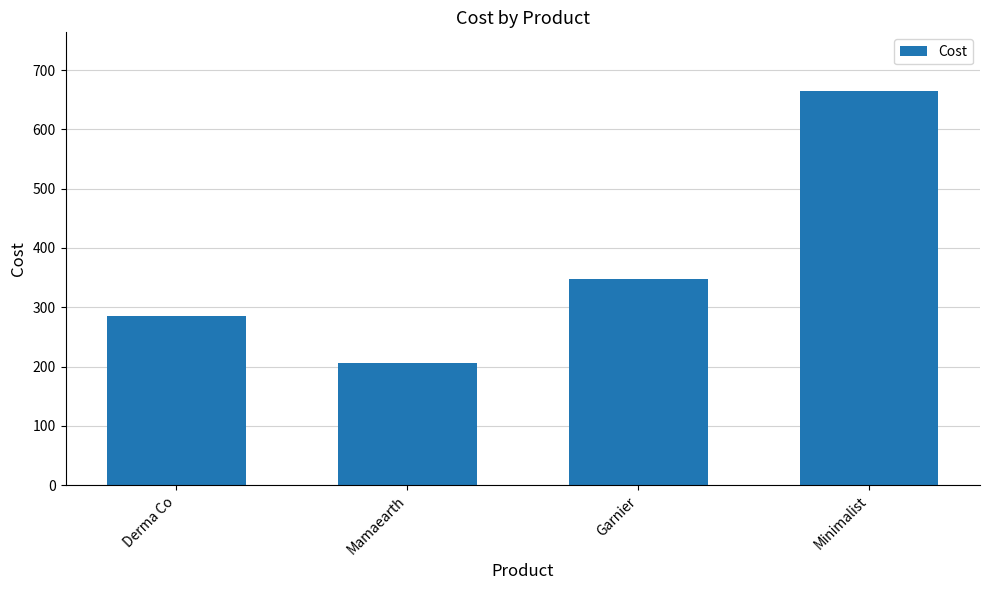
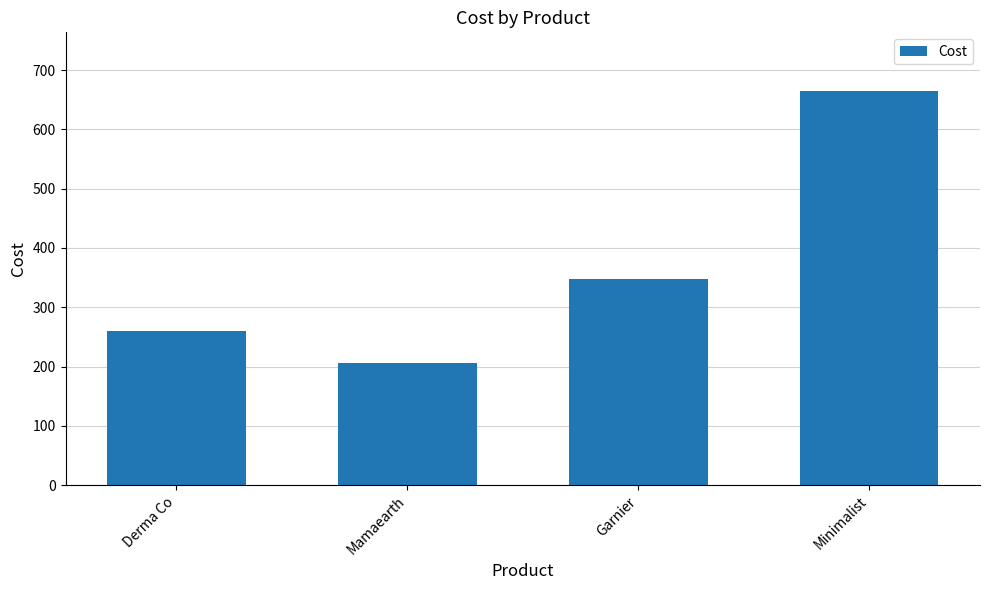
Derma Co: 290 -> 260
